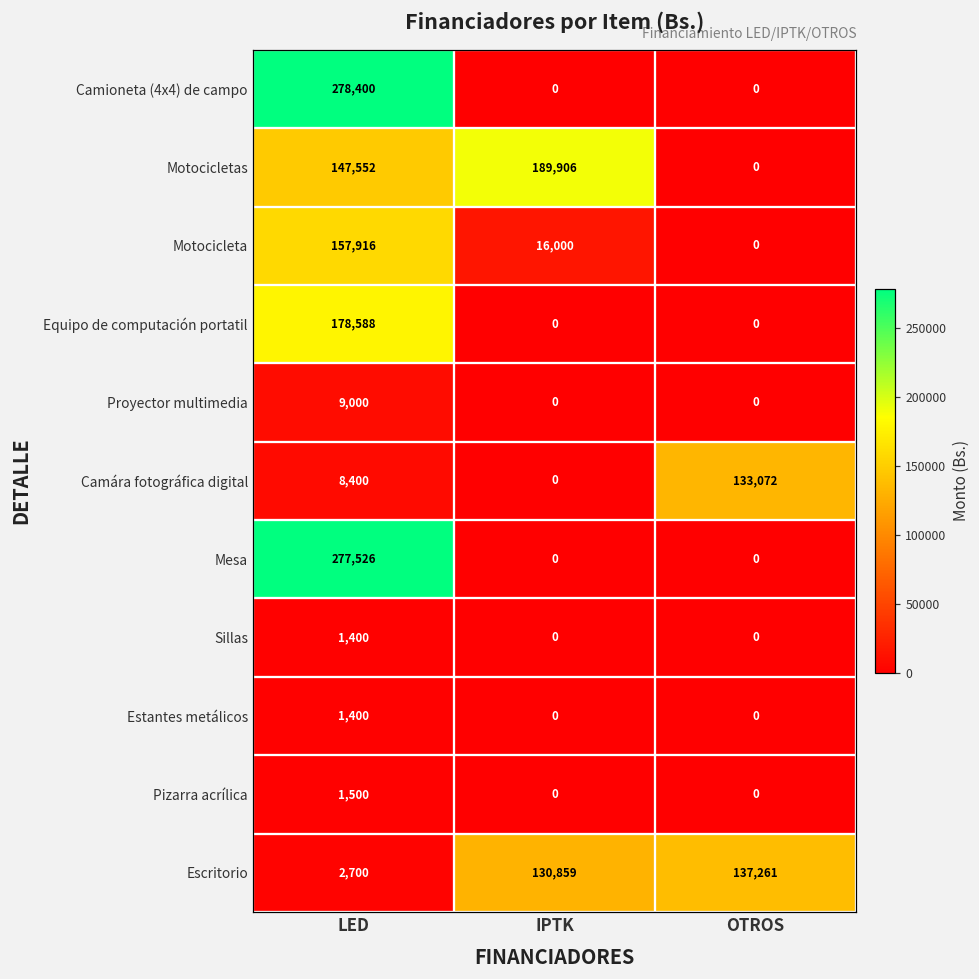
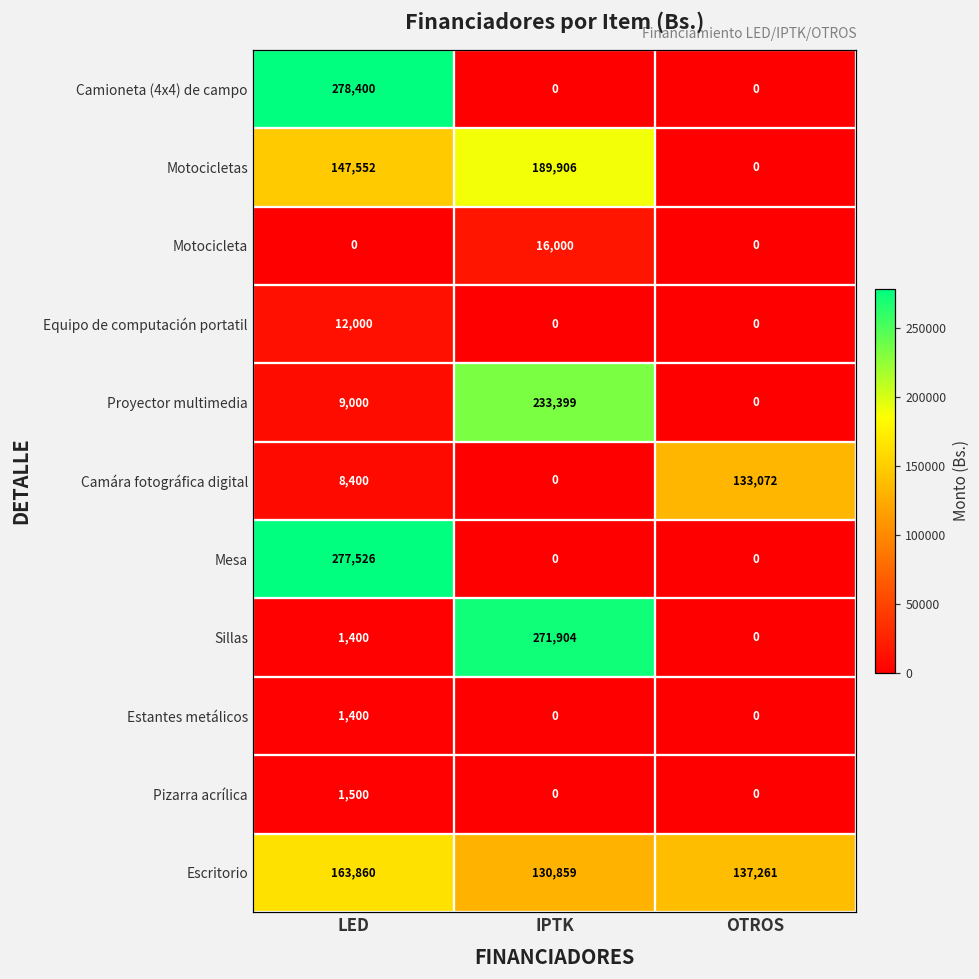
Motocicleta, LED: 157,916 -> 0
Equipo de computación portatil, LED: 178,588 -> 12,000
Proyector multimedia, IPTK: 0 -> 233,399
Sillas, IPTK: 0 -> 271,904
Escritorio, LED: 2,700 -> 163,860
